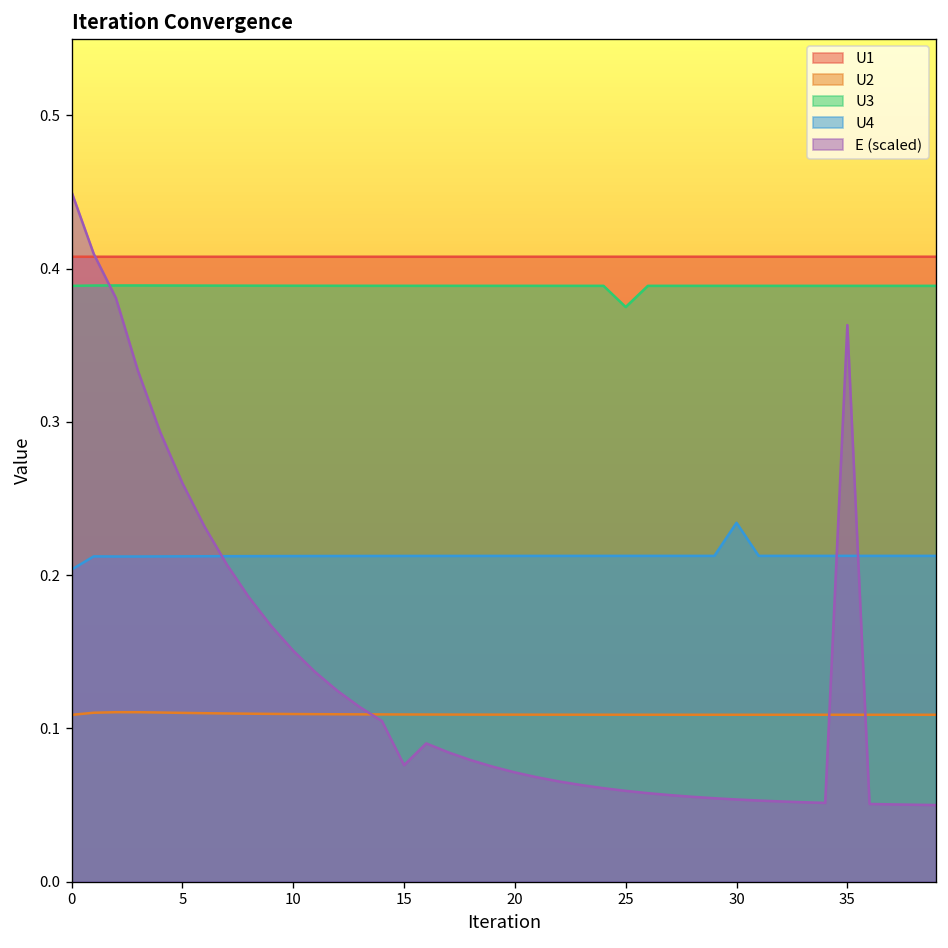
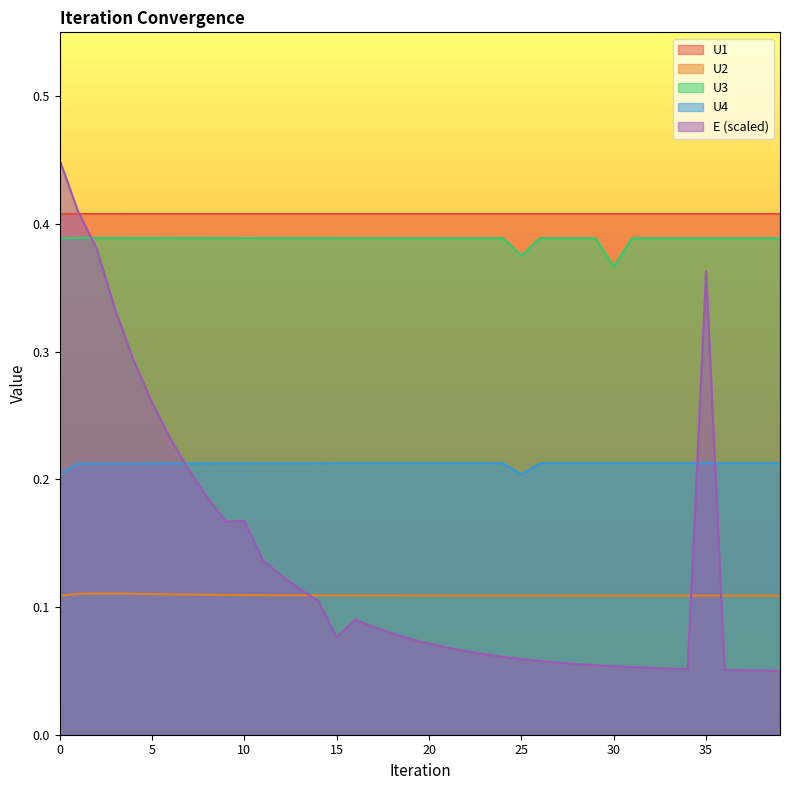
E (scaled), 10: 0.151 -> 0.167
U4, 25: 0.213 -> 0.204
U3, 30: 0.389 -> 0.367
U4, 30: 0.234 -> 0.213
